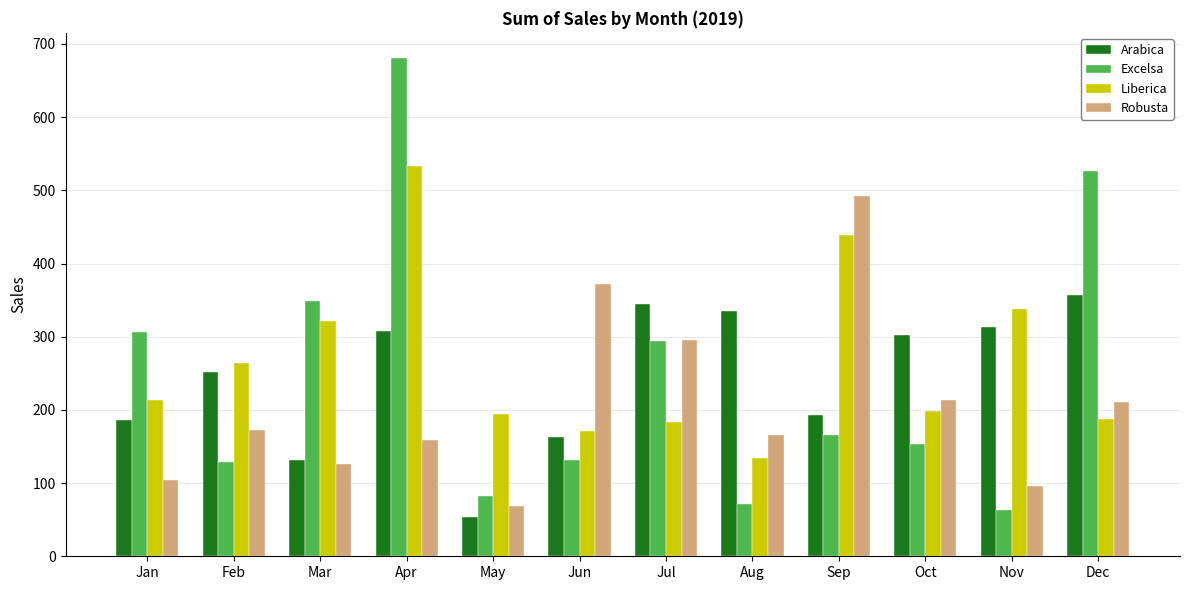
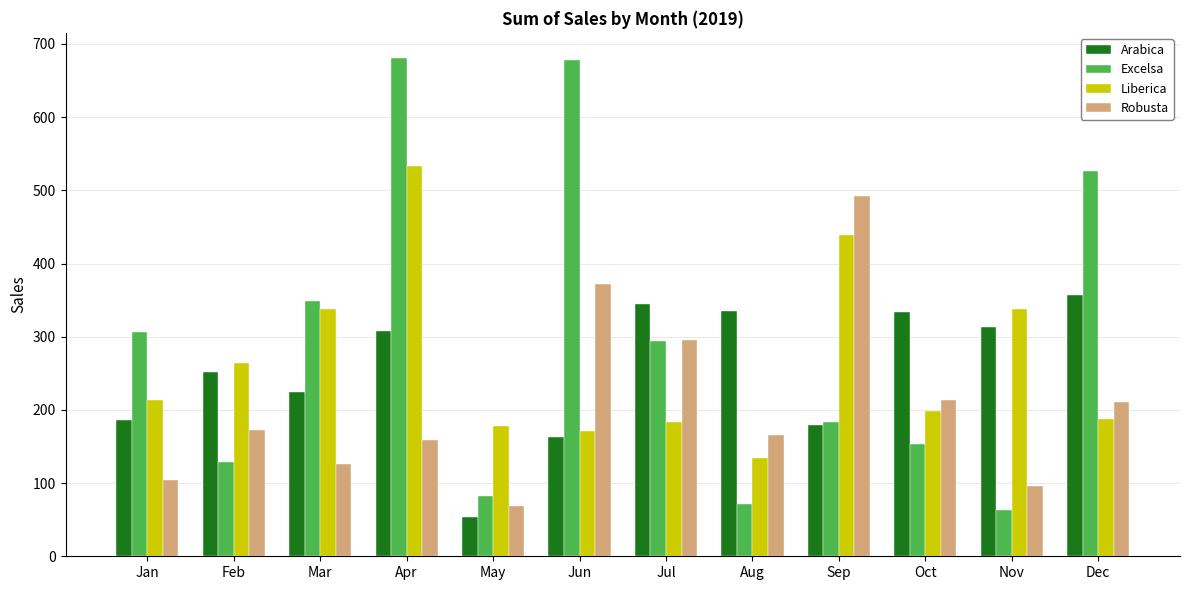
Arabica, Mar: 130 -> 220
Liberica, Mar: 320 -> 340
Liberica, May: 190 -> 180
Excelsa, Jun: 130 -> 680
Arabica, Sep: 190 -> 180
Excelsa, Sep: 170 -> 180
Arabica, Oct: 300 -> 330
